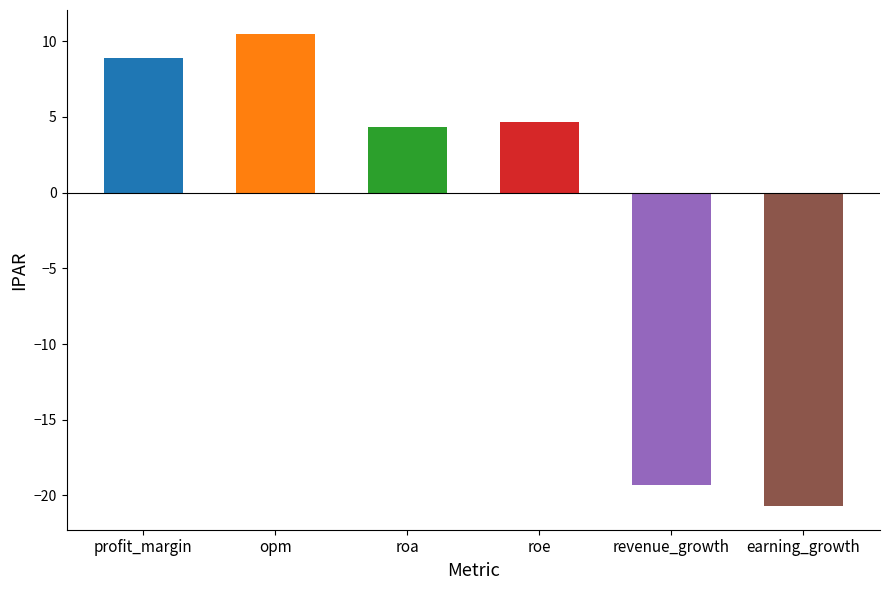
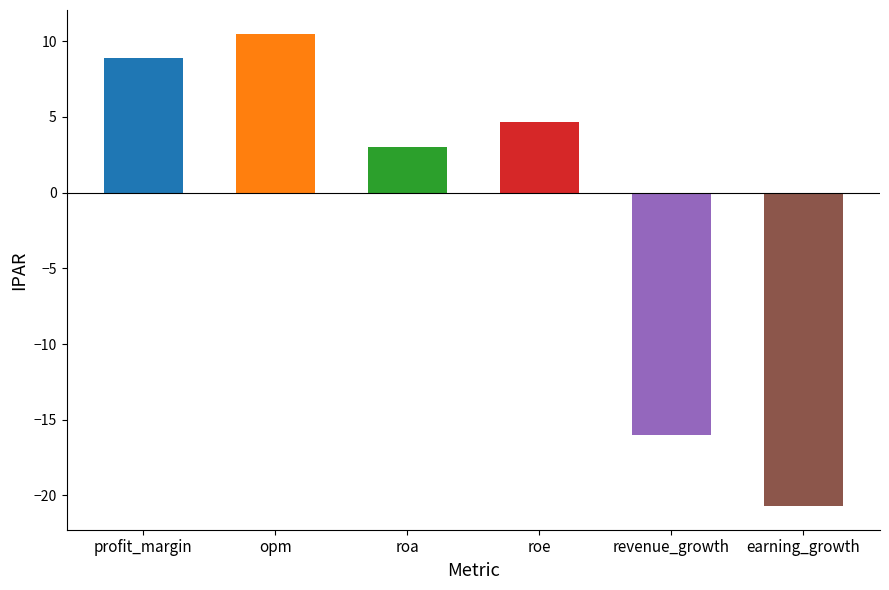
roa: 4.3 -> 3.0
revenue_growth: -19.3 -> -16.0
